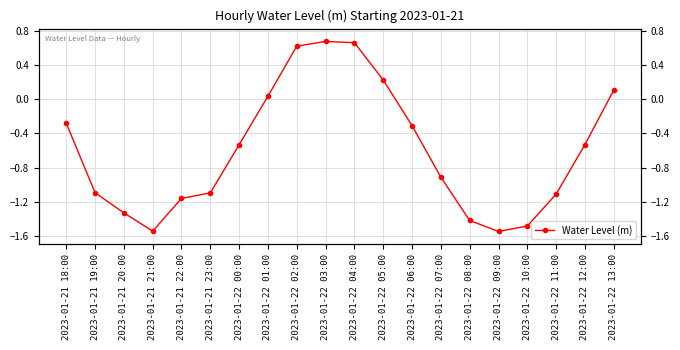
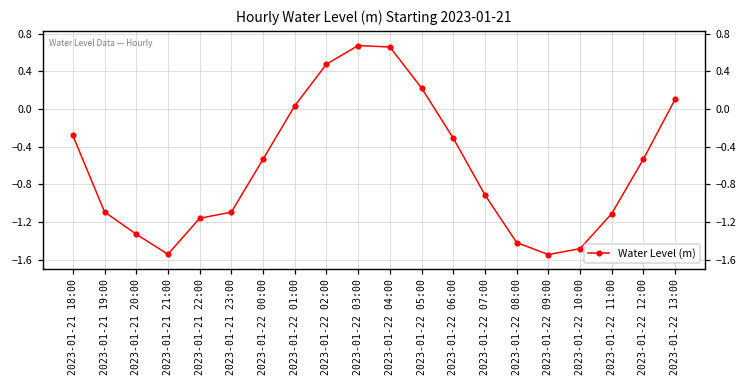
2023-01-22 02:00: 0.6 -> 0.5
